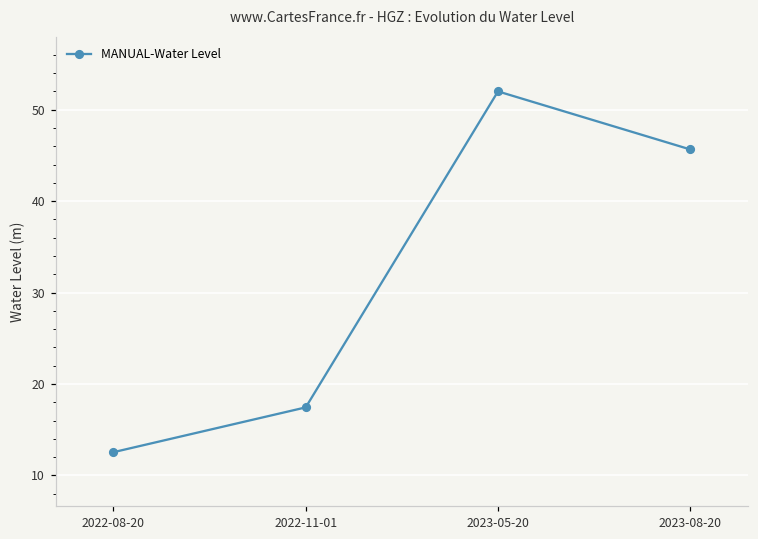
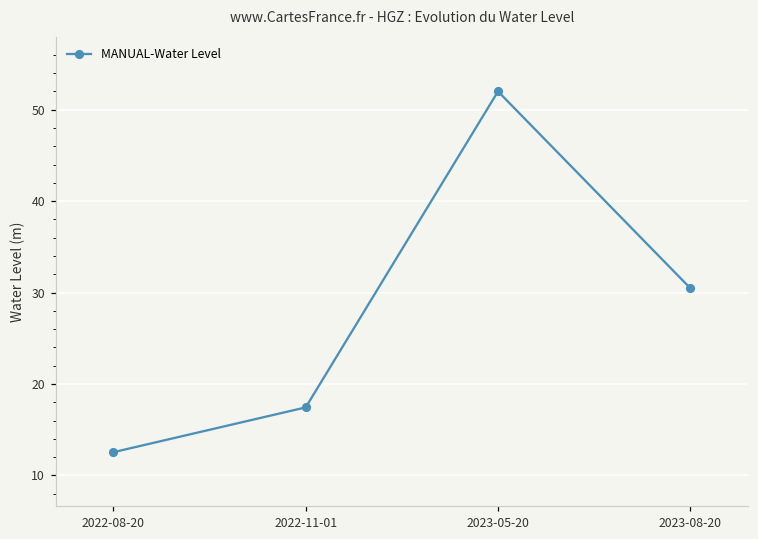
2023-08-20: 46 -> 30
